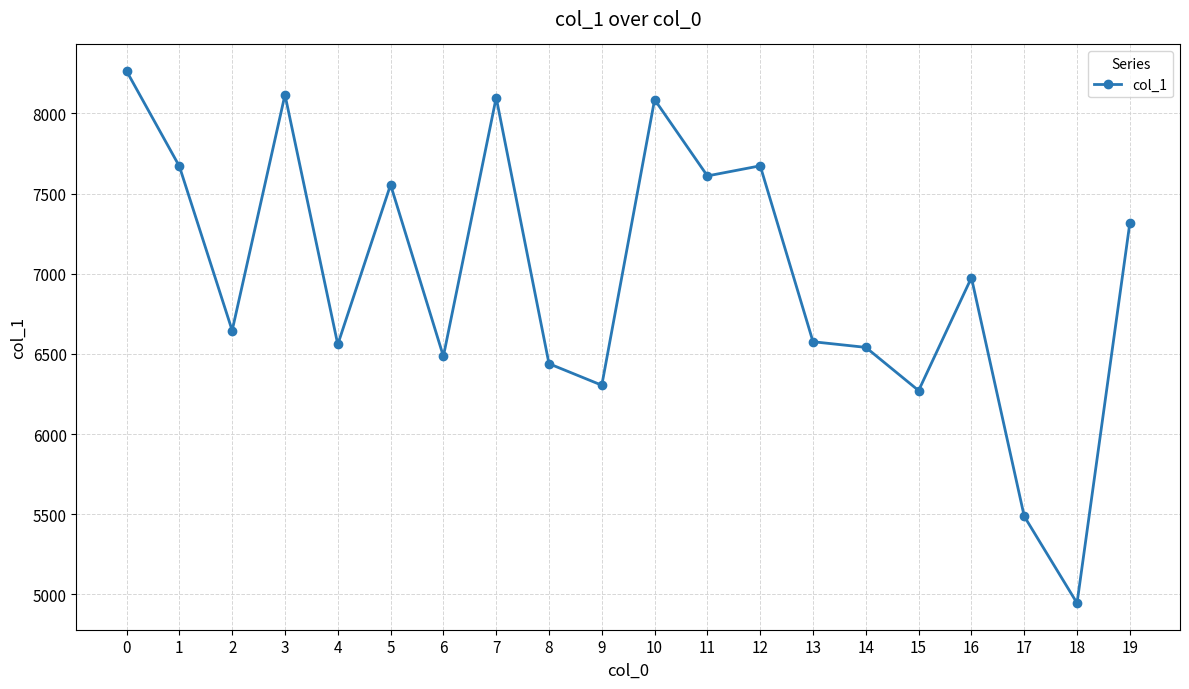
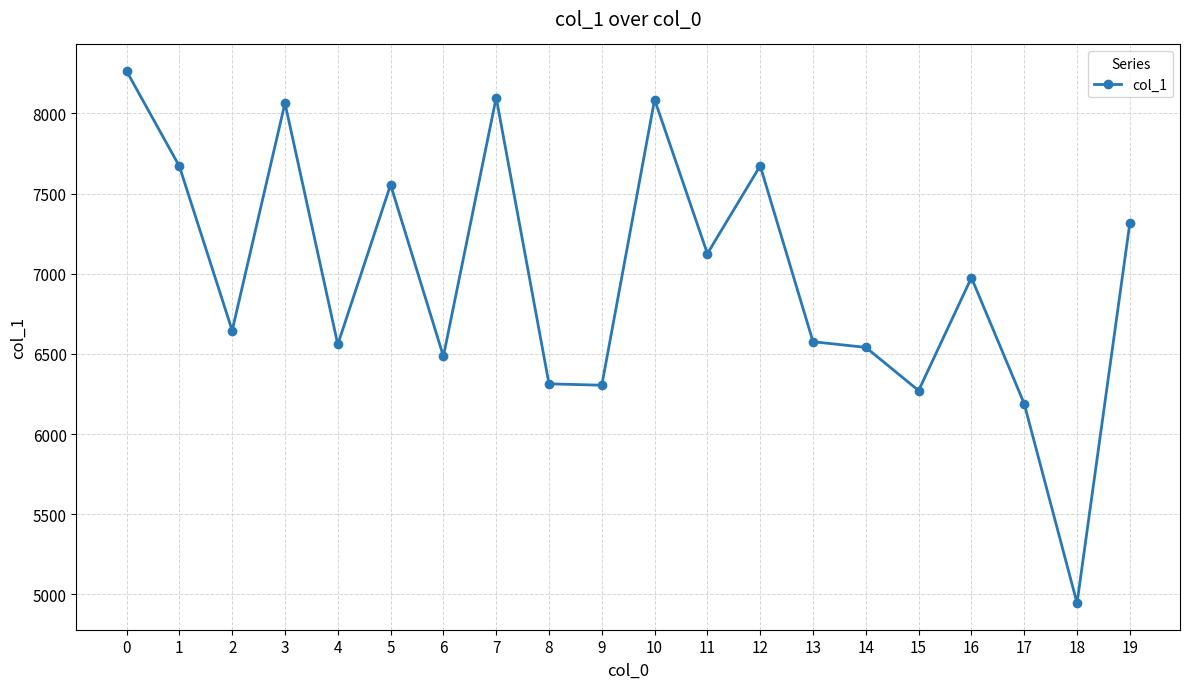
3: 8120 -> 8060
8: 6440 -> 6310
11: 7610 -> 7130
17: 5490 -> 6190
